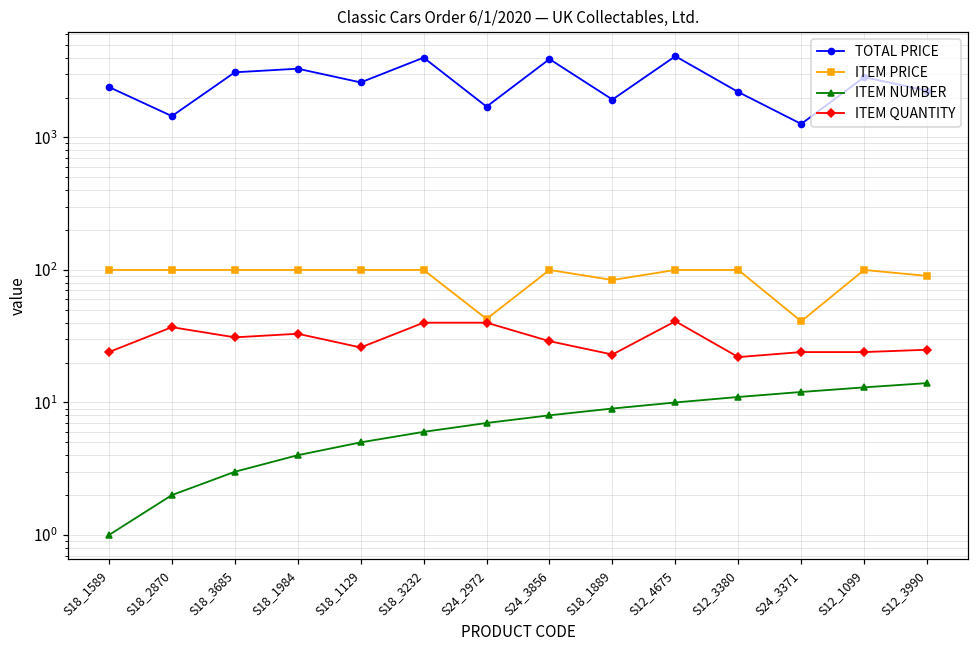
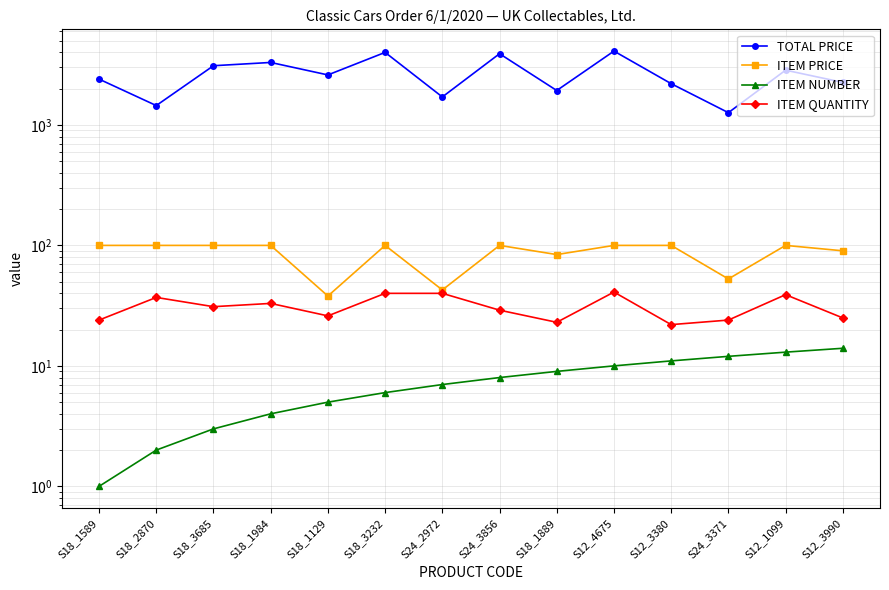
ITEM PRICE, S18_1129: 100 -> 38
ITEM PRICE, S24_3371: 41 -> 50
ITEM QUANTITY, S12_1099: 24 -> 39
